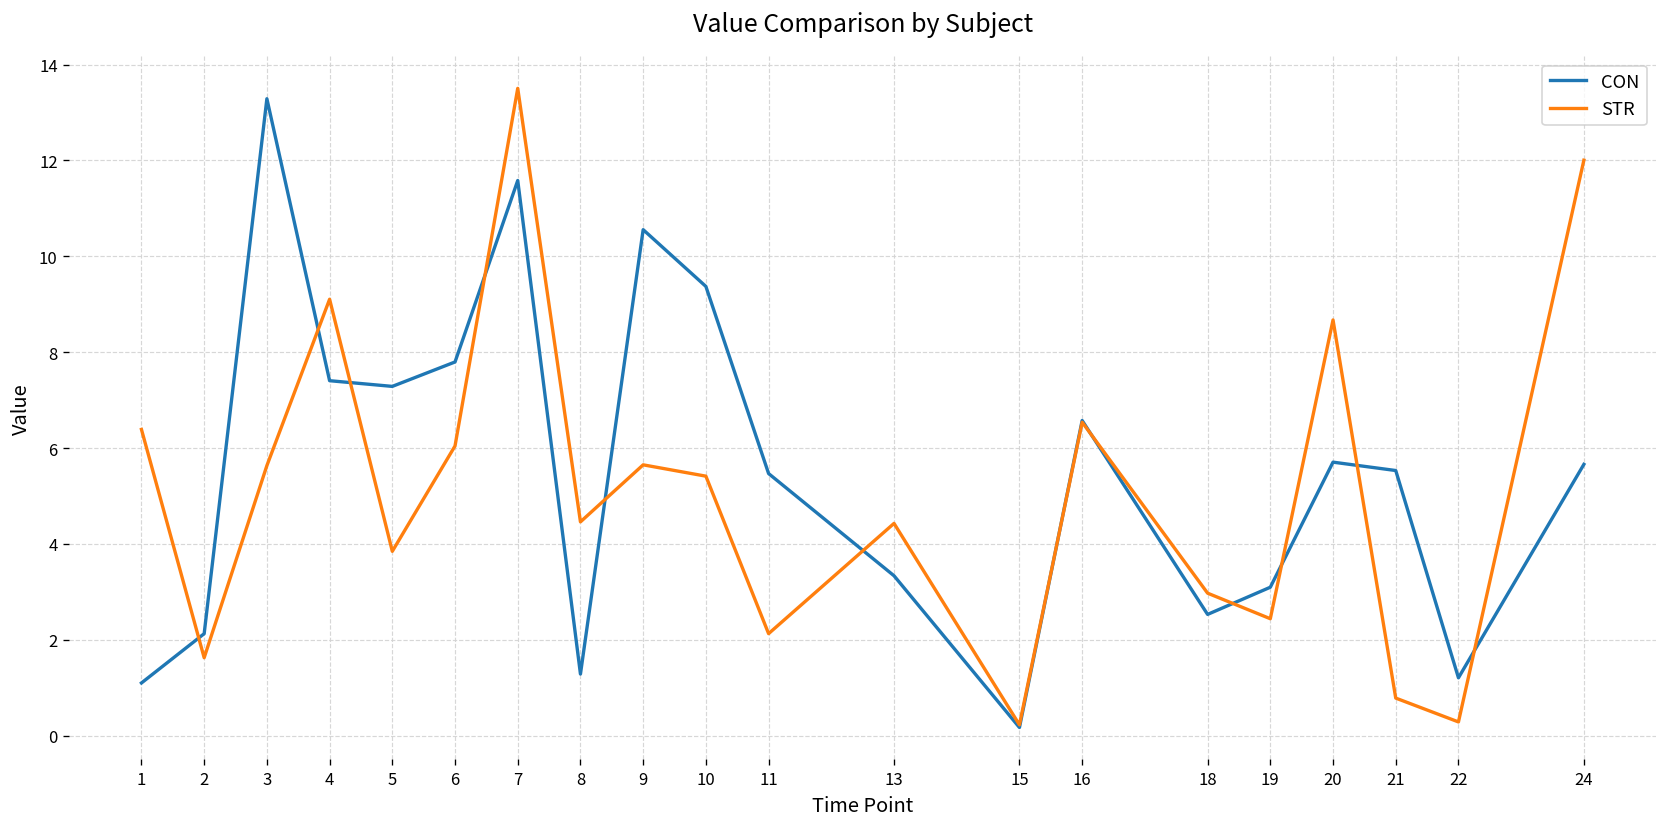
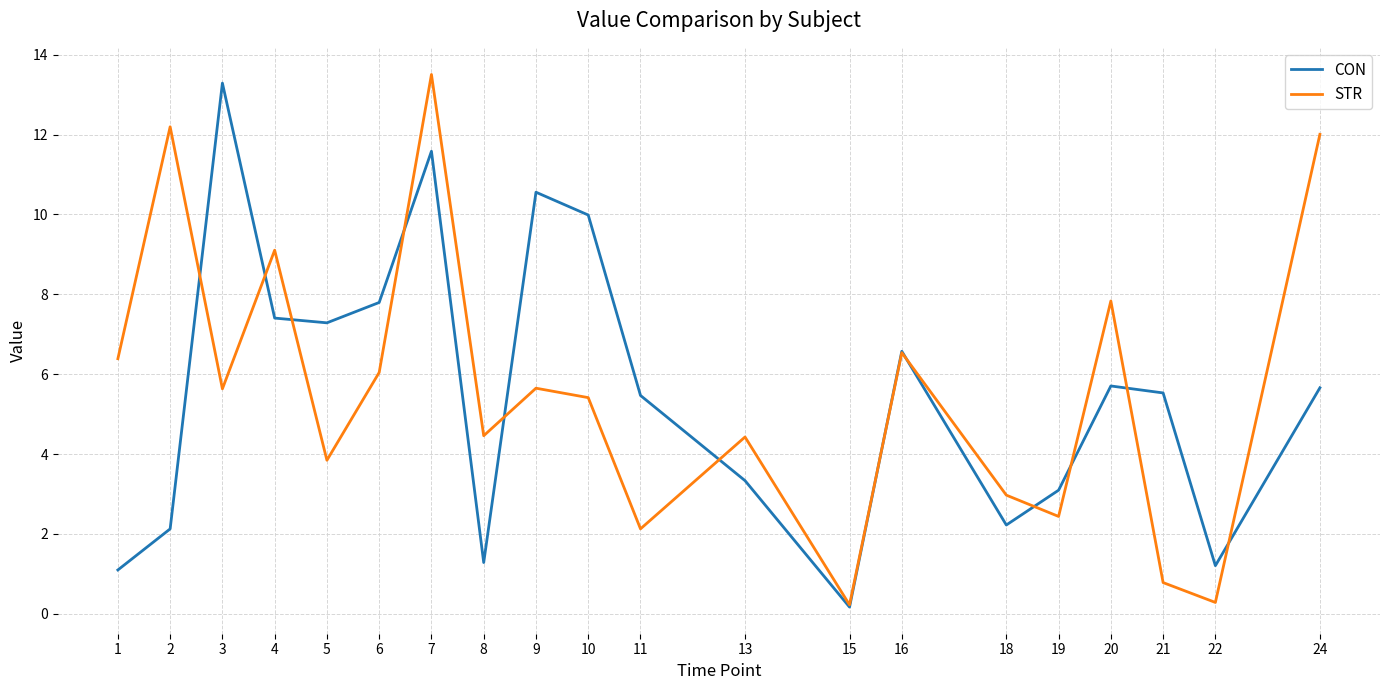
STR, 2: 1.6 -> 12.2
CON, 10: 9.4 -> 10.0
CON, 18: 2.5 -> 2.2
STR, 20: 8.7 -> 7.8
